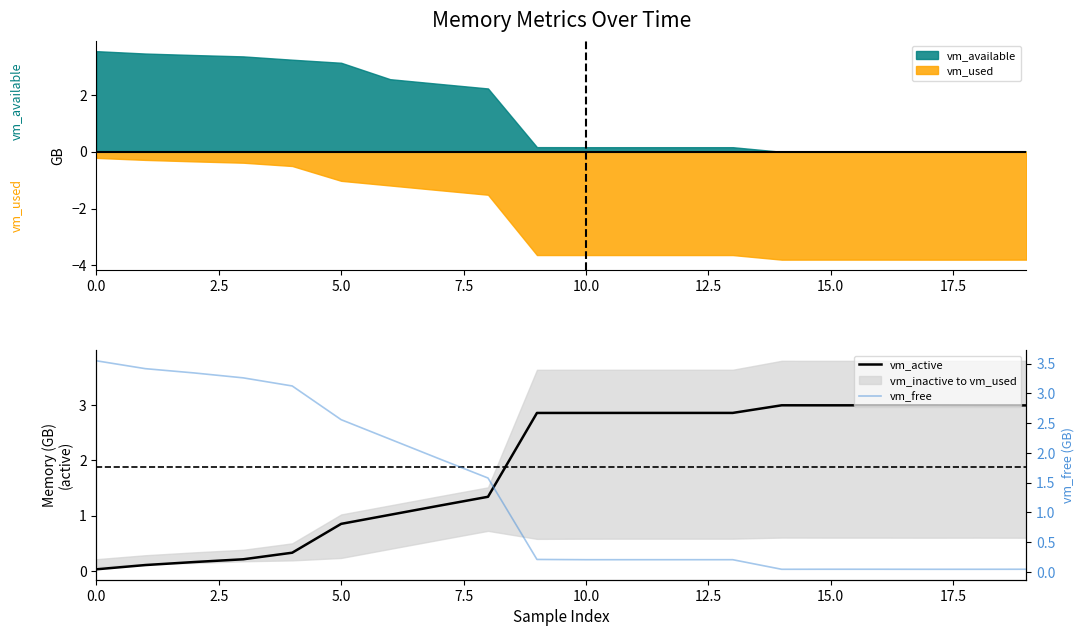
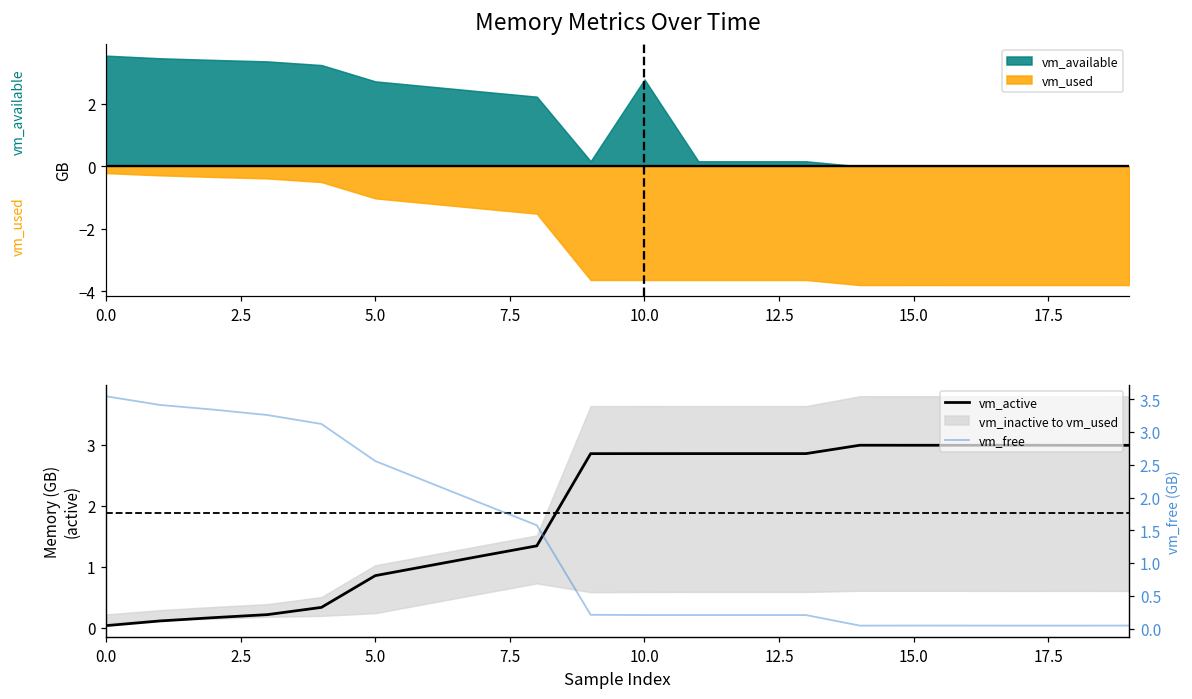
Memory Metrics Over Time, vm_available, 5.0: 3.1 -> 2.7
Memory Metrics Over Time, vm_available, 10.0: 0.2 -> 2.8
